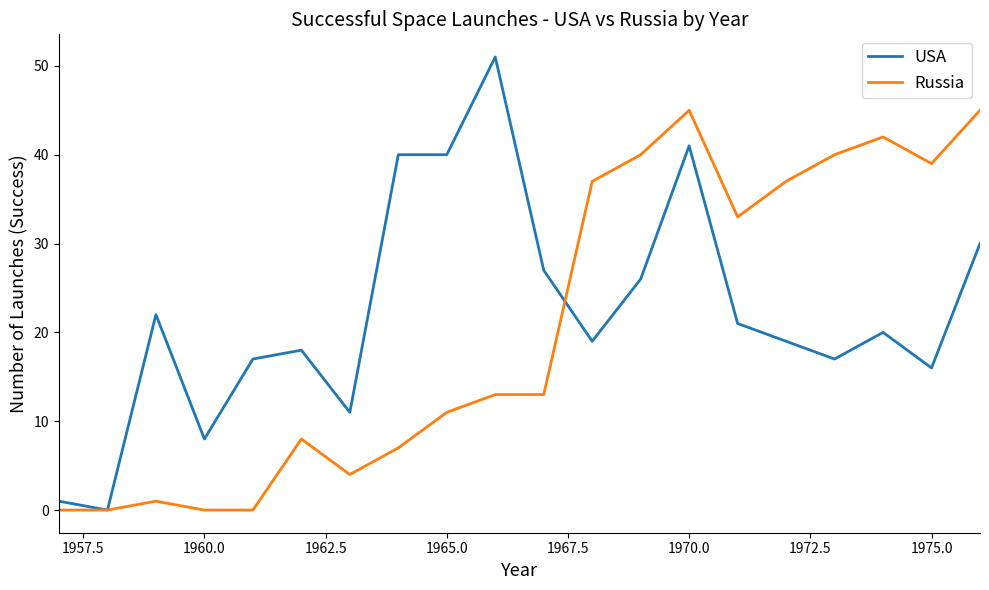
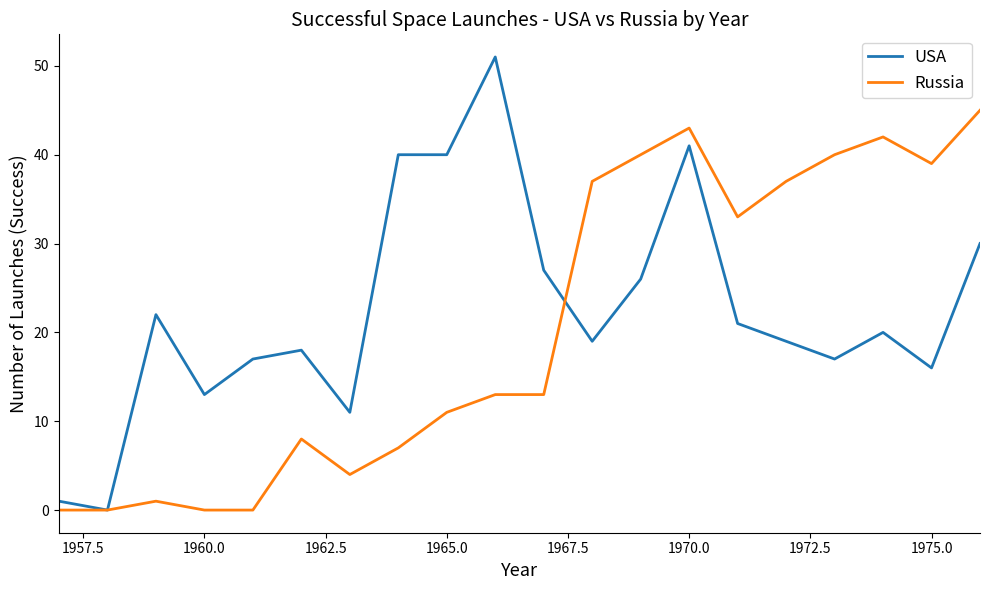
USA, 1960.0: 8 -> 13
Russia, 1970.0: 45 -> 43
